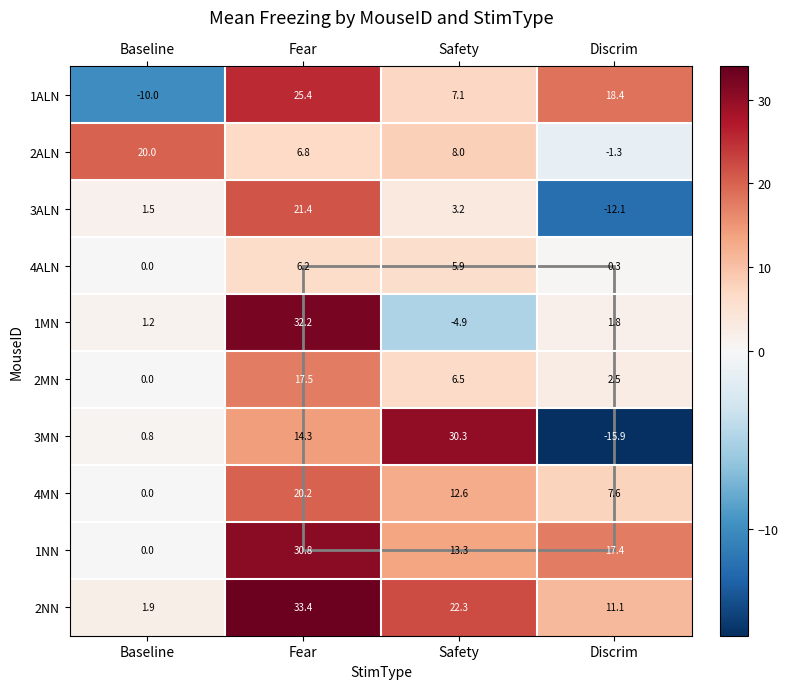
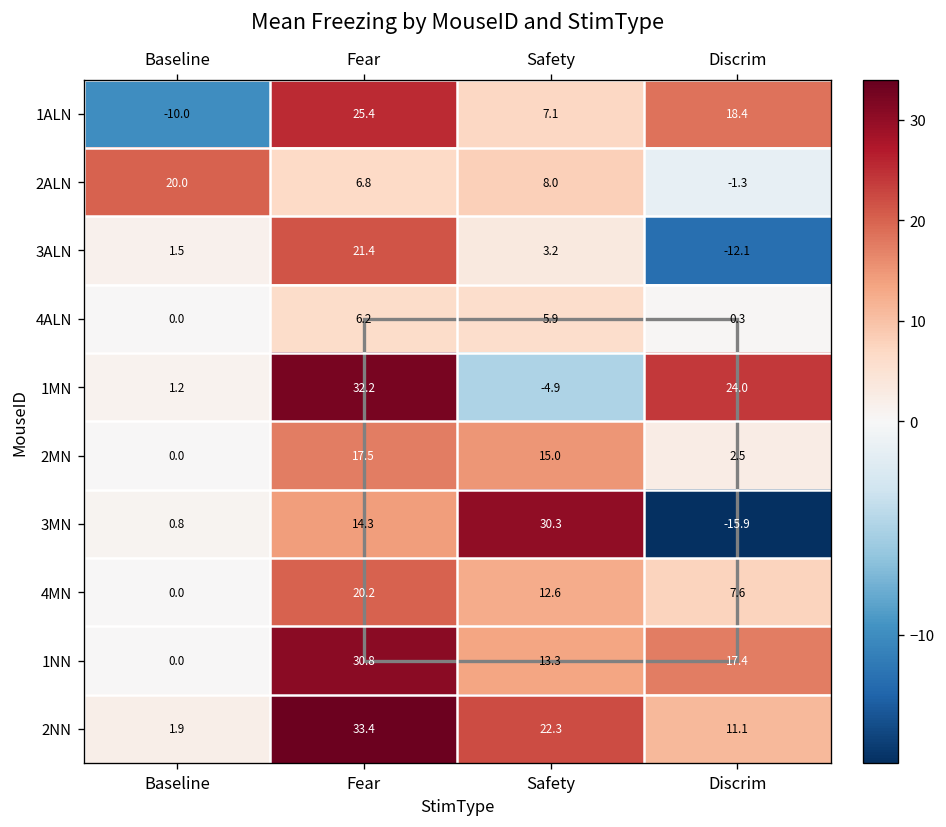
1MN, Discrim: 1.8 -> 24.0
2MN, Safety: 6.5 -> 15.0
